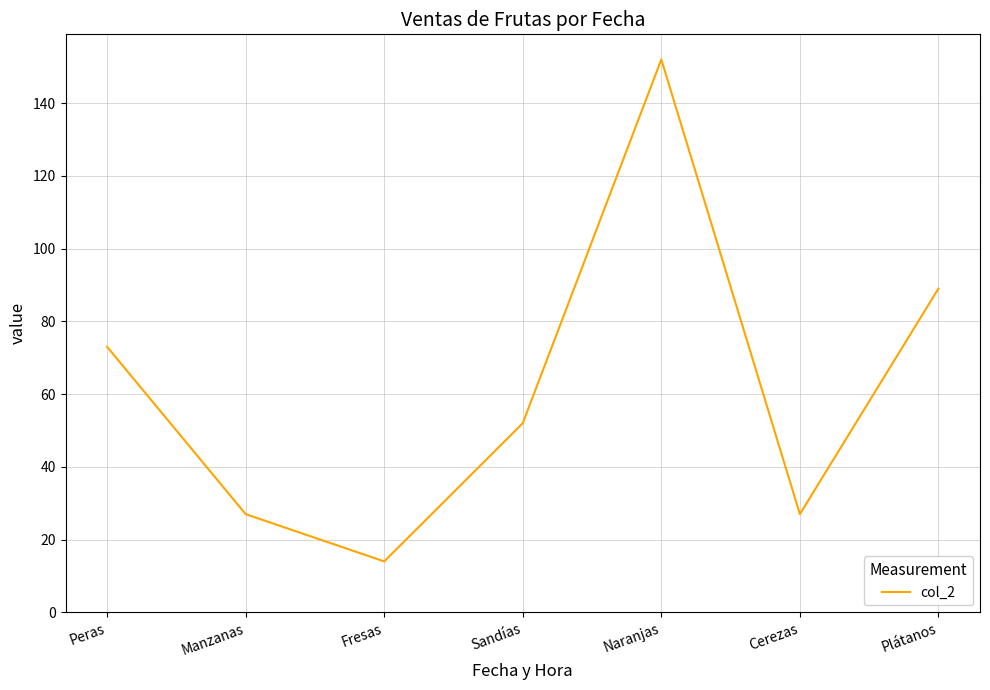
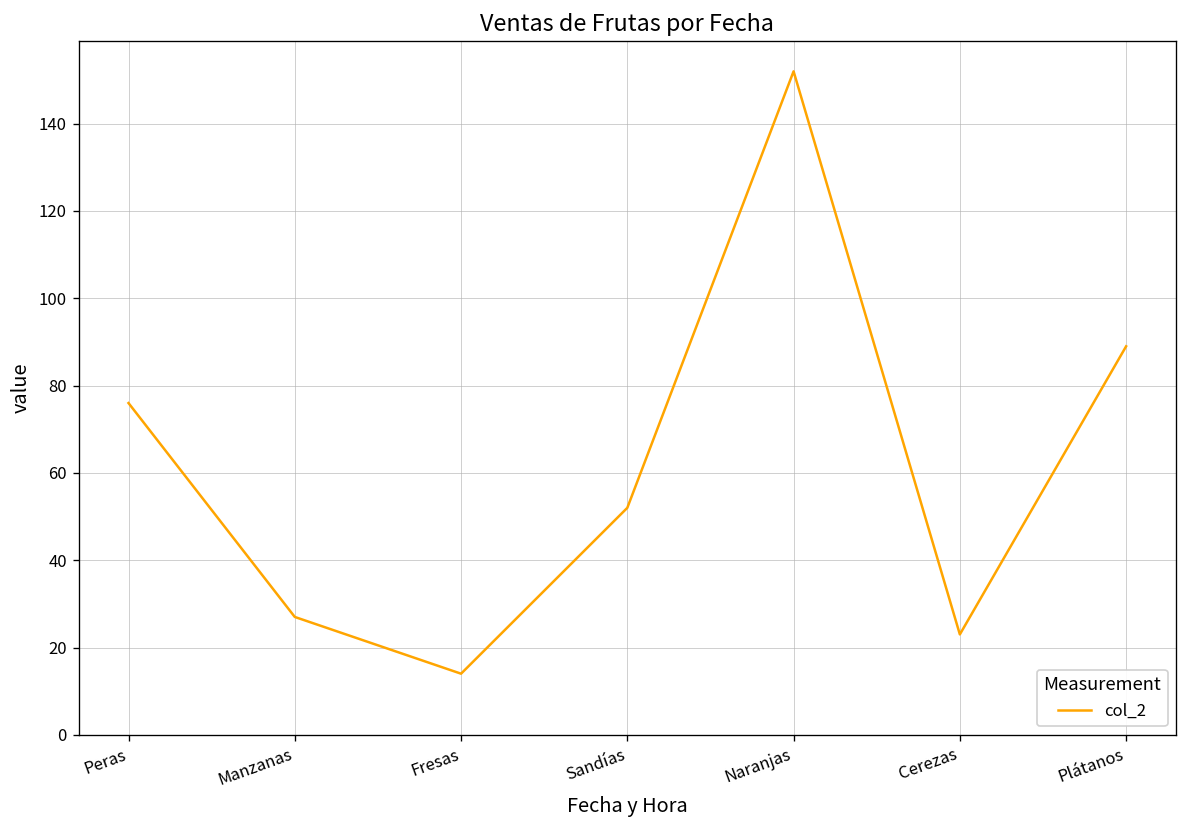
Peras: 73 -> 76
Cerezas: 27 -> 23
